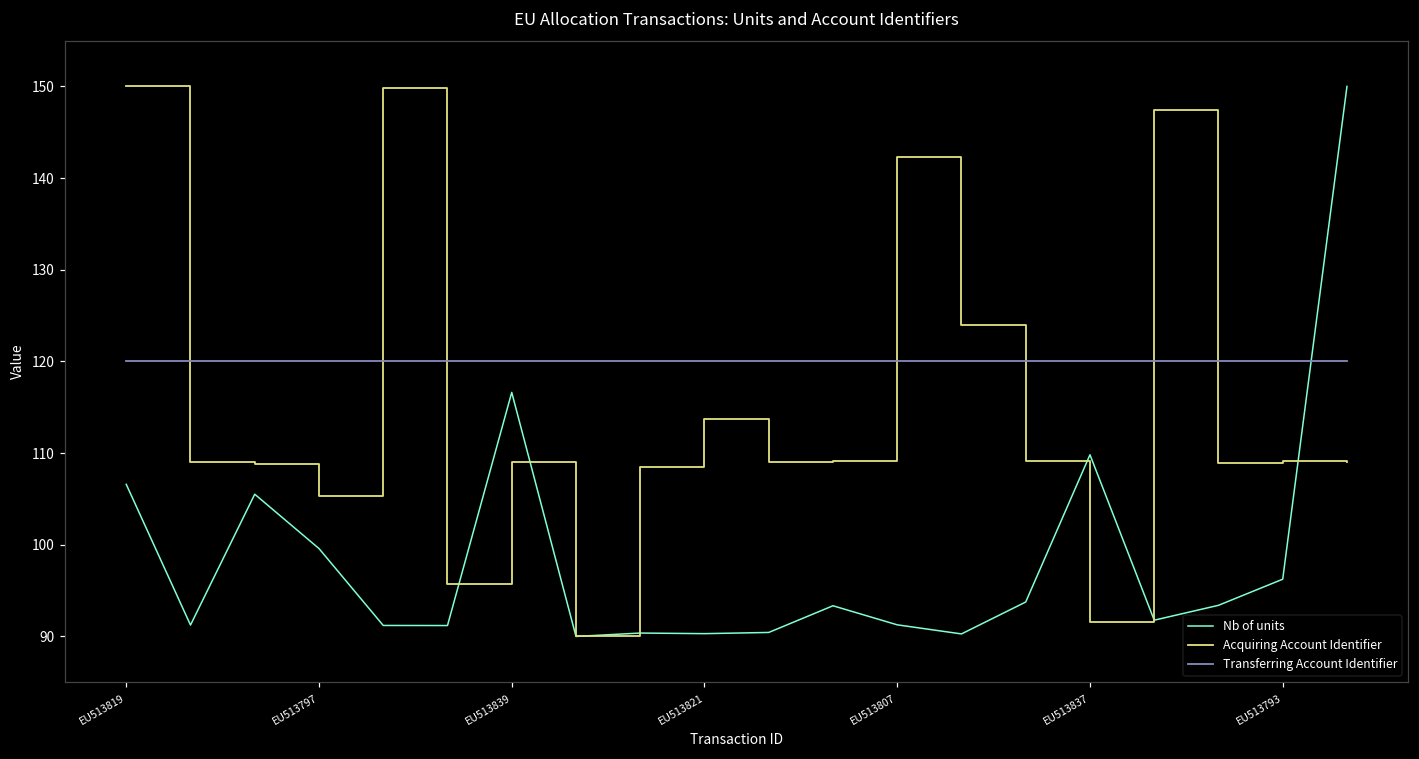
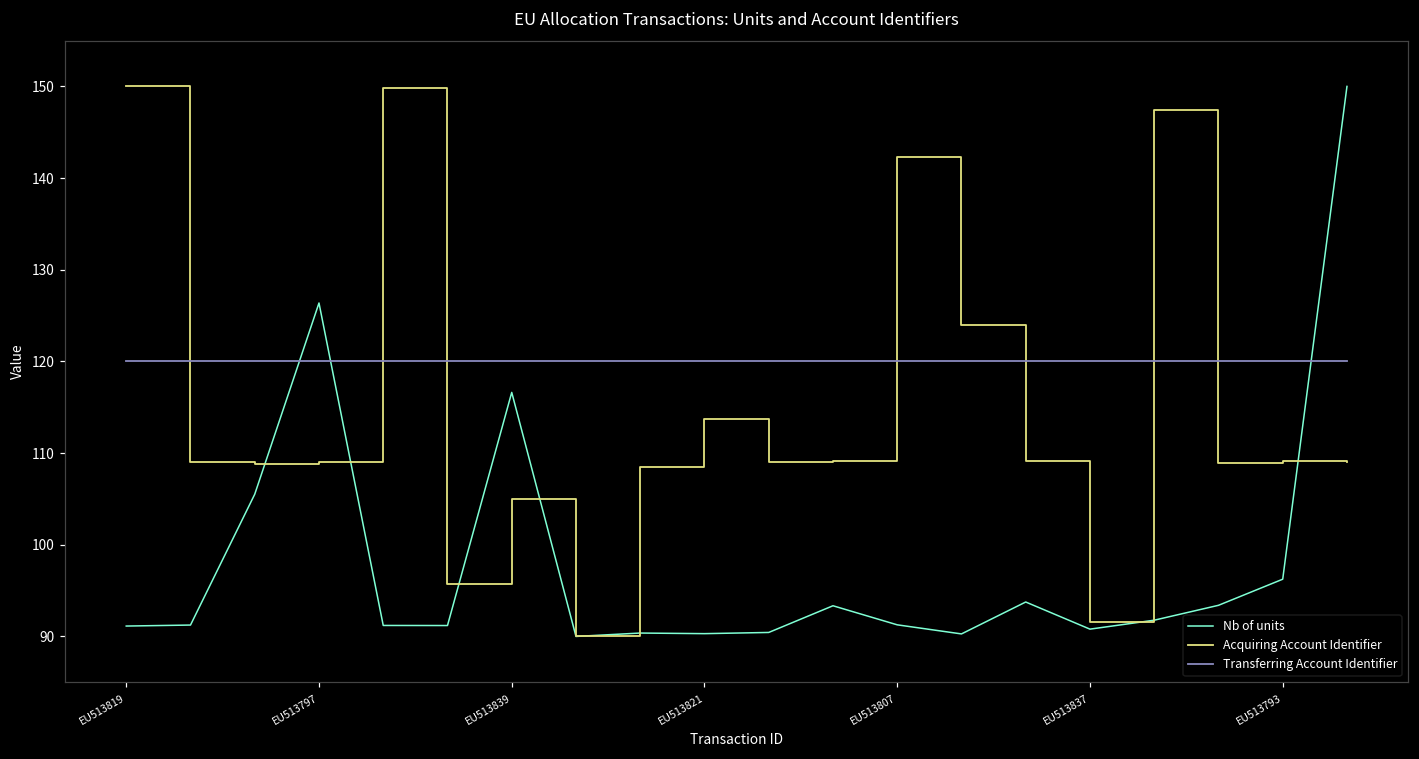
Nb of units, EU513819: 107 -> 91
Nb of units, EU513797: 100 -> 126
Acquiring Account Identifier, EU513797: 105 -> 109
Acquiring Account Identifier, EU513839: 109 -> 105
Nb of units, EU513837: 110 -> 91
